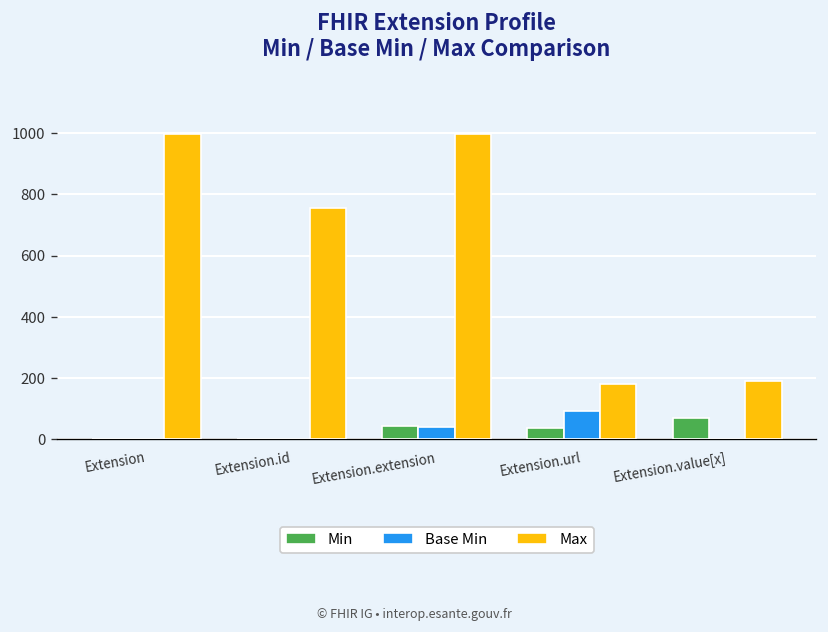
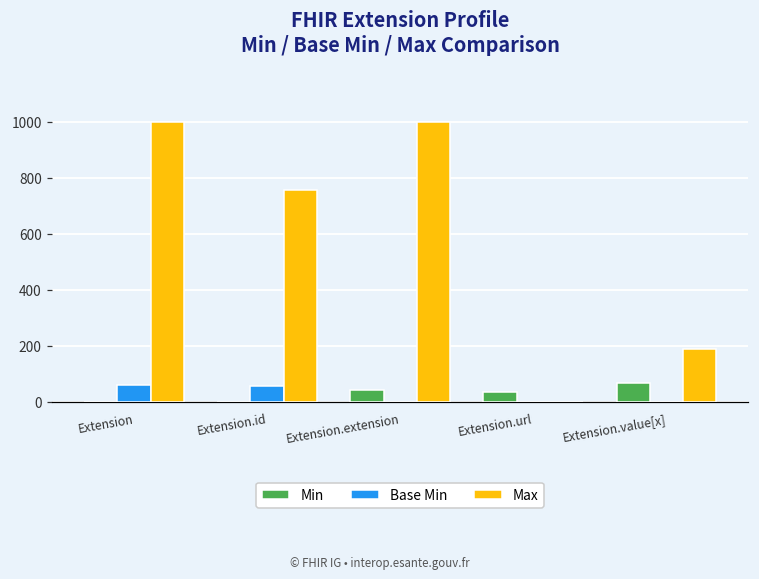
Base Min, Extension: 0 -> 60
Base Min, Extension.id: 0 -> 60
Base Min, Extension.extension: 40 -> 0
Base Min, Extension.url: 90 -> 0
Max, Extension.url: 180 -> 0
